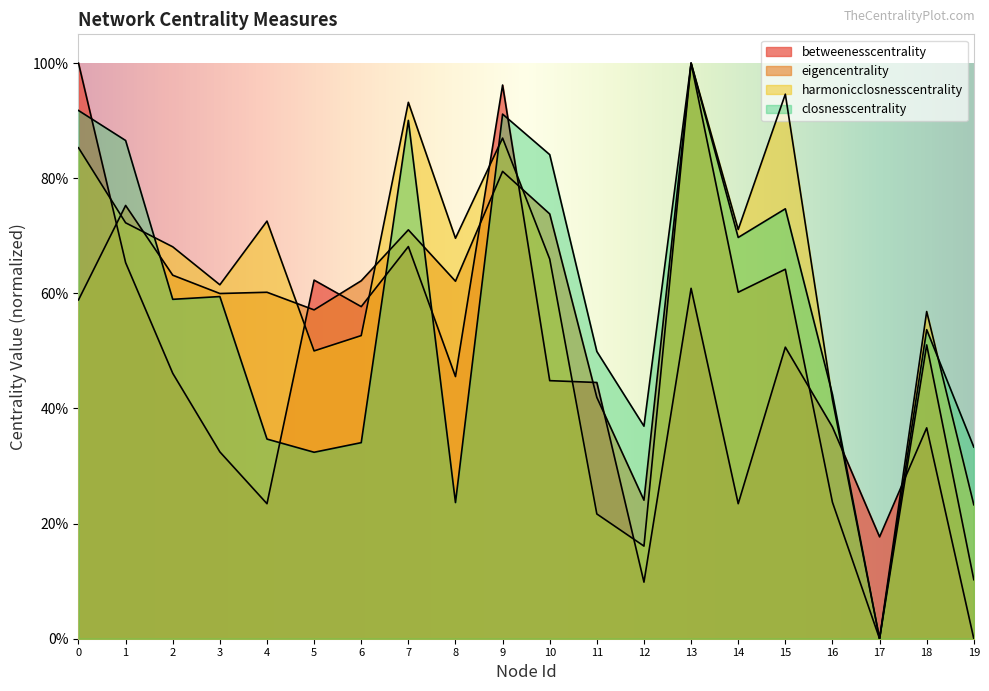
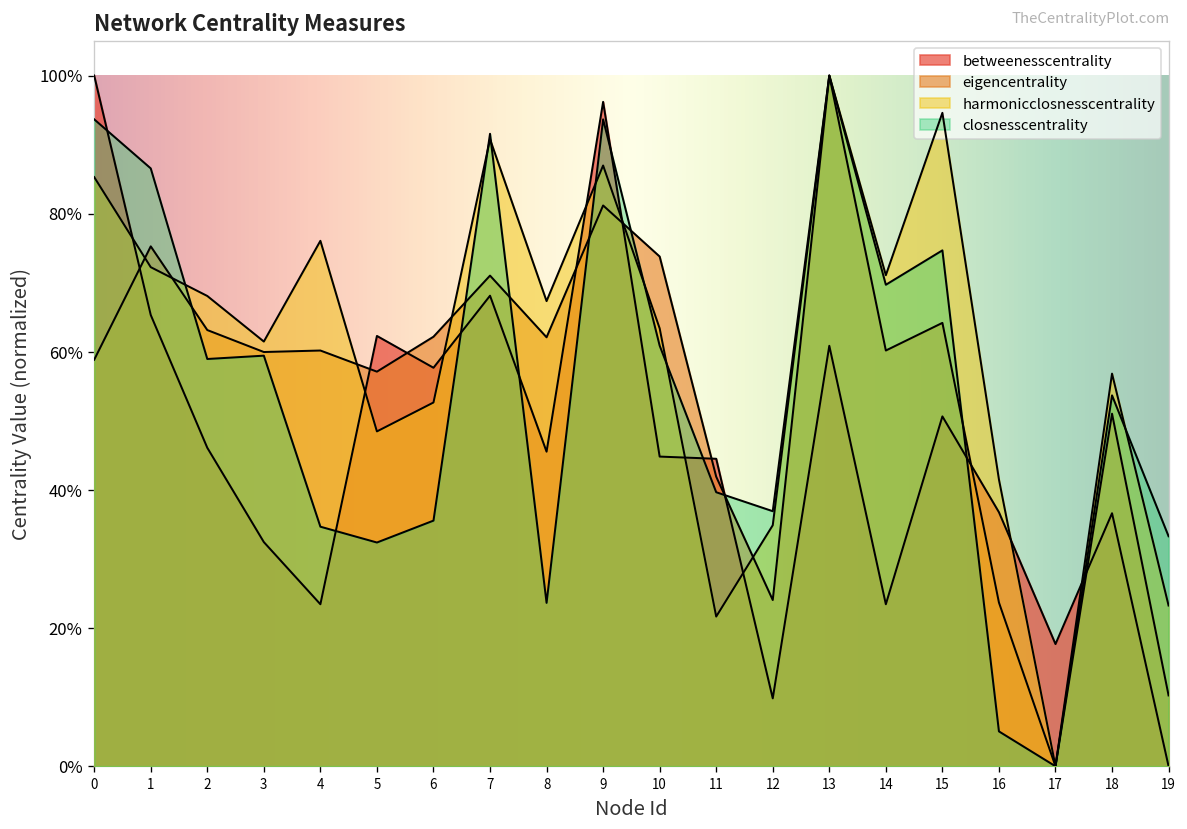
closnesscentrality, 0: 92% -> 94%
harmonicclosnesscentrality, 4: 73% -> 76%
harmonicclosnesscentrality, 5: 50% -> 48%
closnesscentrality, 6: 34% -> 36%
harmonicclosnesscentrality, 7: 93% -> 91%
closnesscentrality, 7: 90% -> 92%
harmonicclosnesscentrality, 8: 70% -> 67%
closnesscentrality, 9: 91% -> 94%
harmonicclosnesscentrality, 10: 66% -> 63%
closnesscentrality, 10: 84% -> 61%
closnesscentrality, 11: 50% -> 40%
harmonicclosnesscentrality, 12: 16% -> 35%
closnesscentrality, 16: 42% -> 5%
